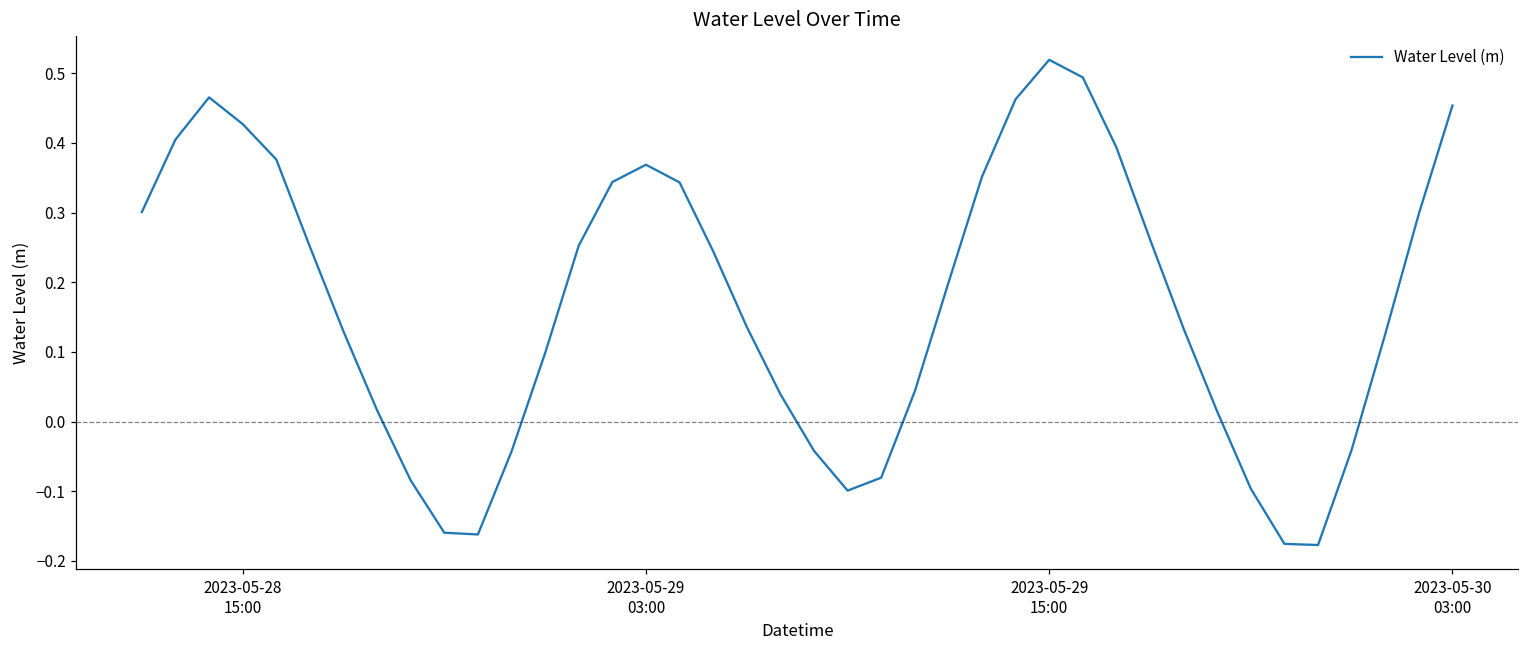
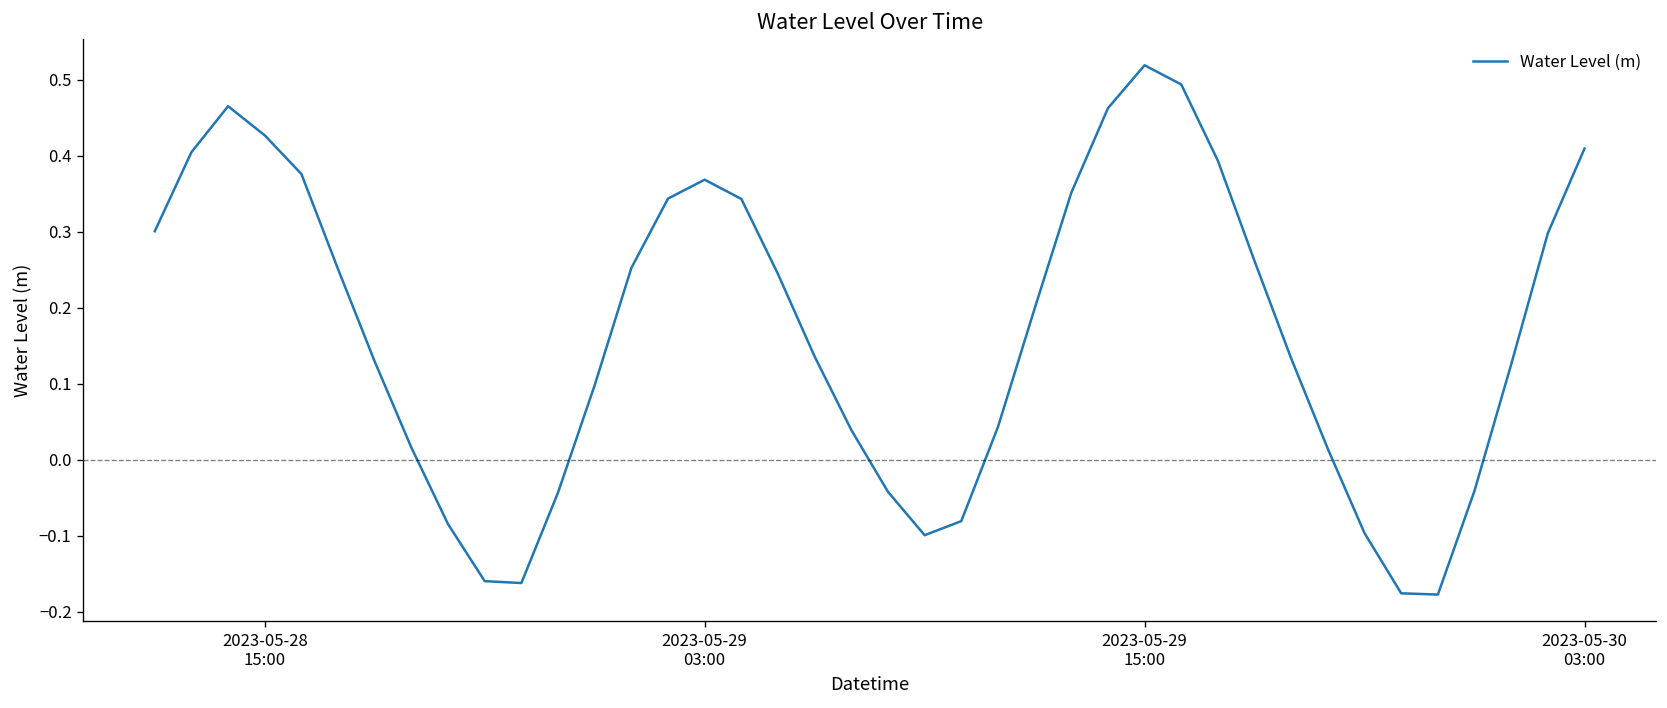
2023-05-30 03:00: 0.45 -> 0.41
